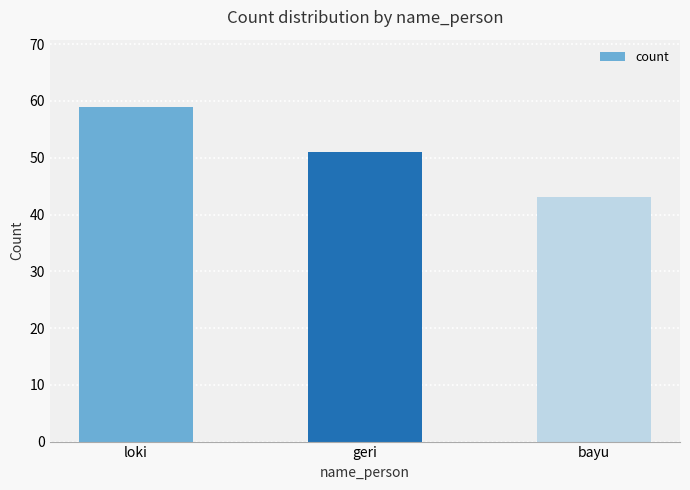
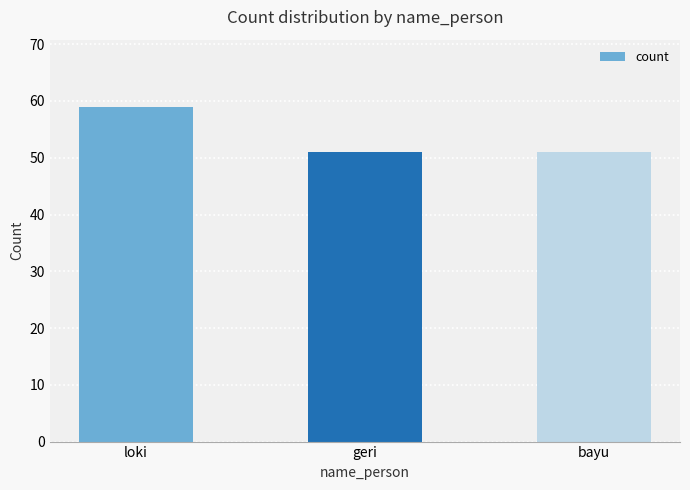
bayu: 43 -> 51
